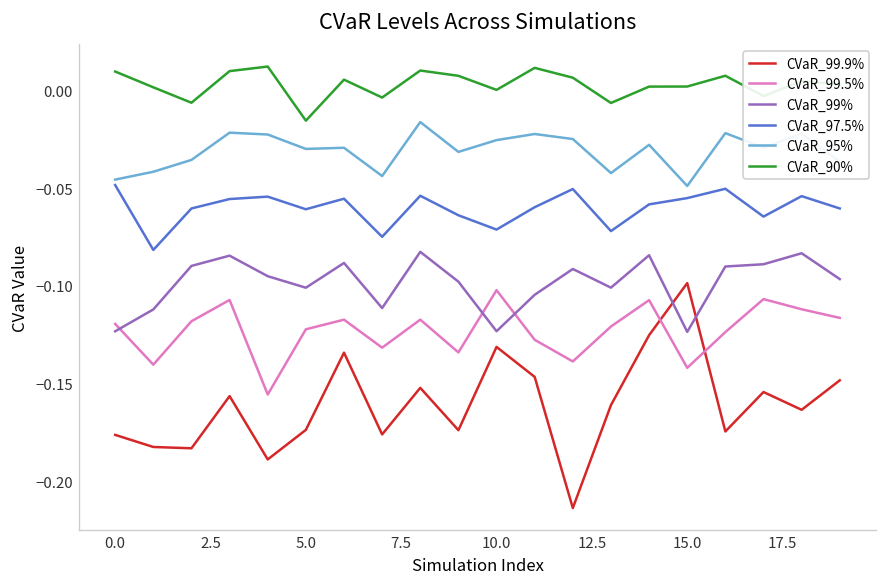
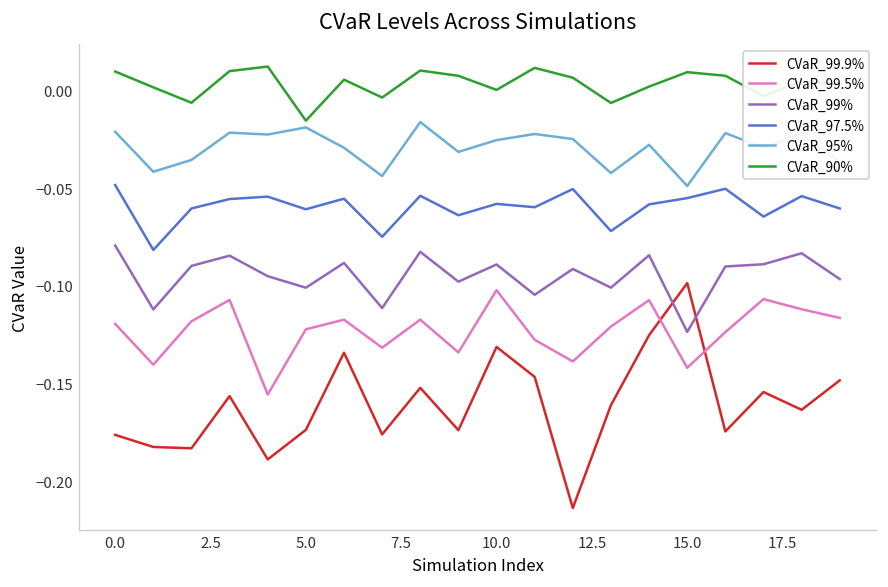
CVaR_99%, 0.0: -0.123 -> -0.079
CVaR_95%, 0.0: -0.046 -> -0.021
CVaR_95%, 5.0: -0.030 -> -0.019
CVaR_99%, 10.0: -0.123 -> -0.089
CVaR_97.5%, 10.0: -0.071 -> -0.058
CVaR_90%, 15.0: 0.002 -> 0.009
